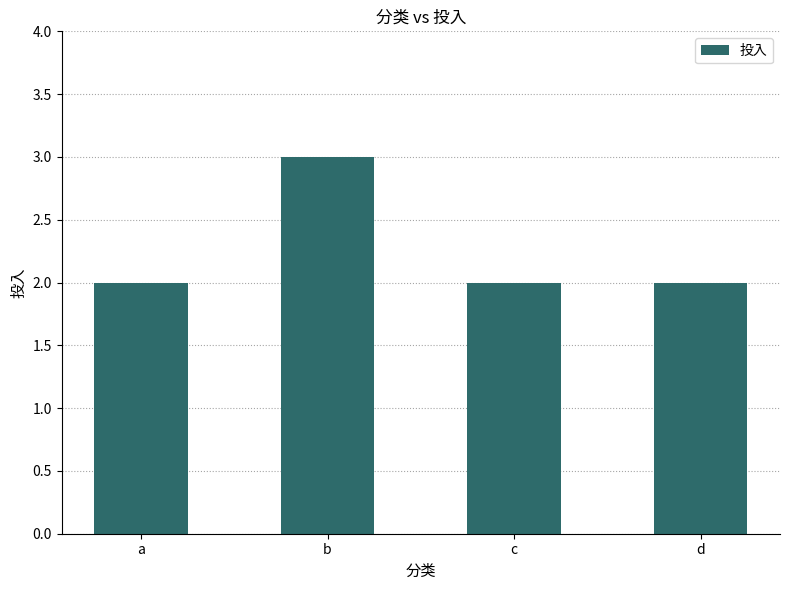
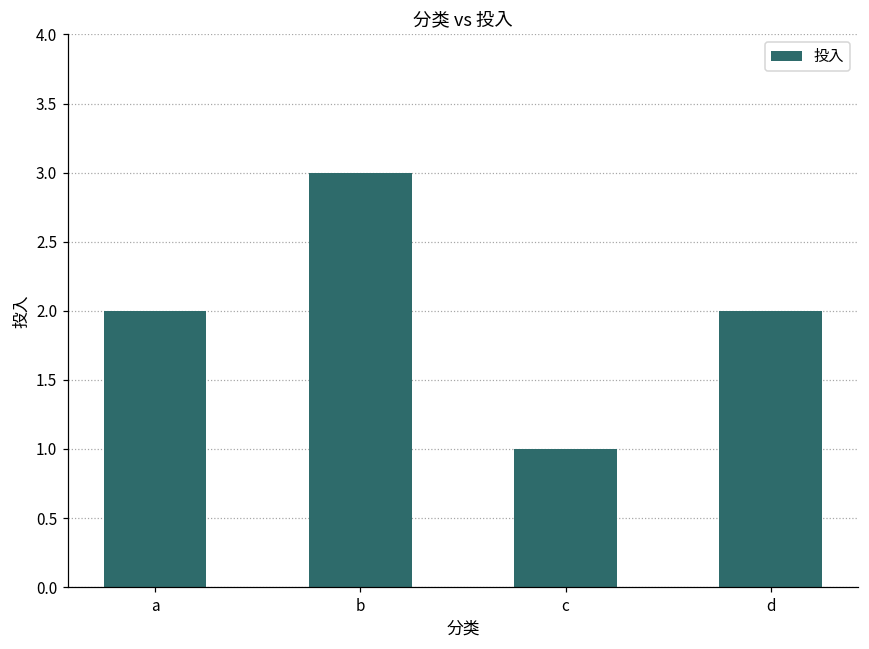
c: 2 -> 1
